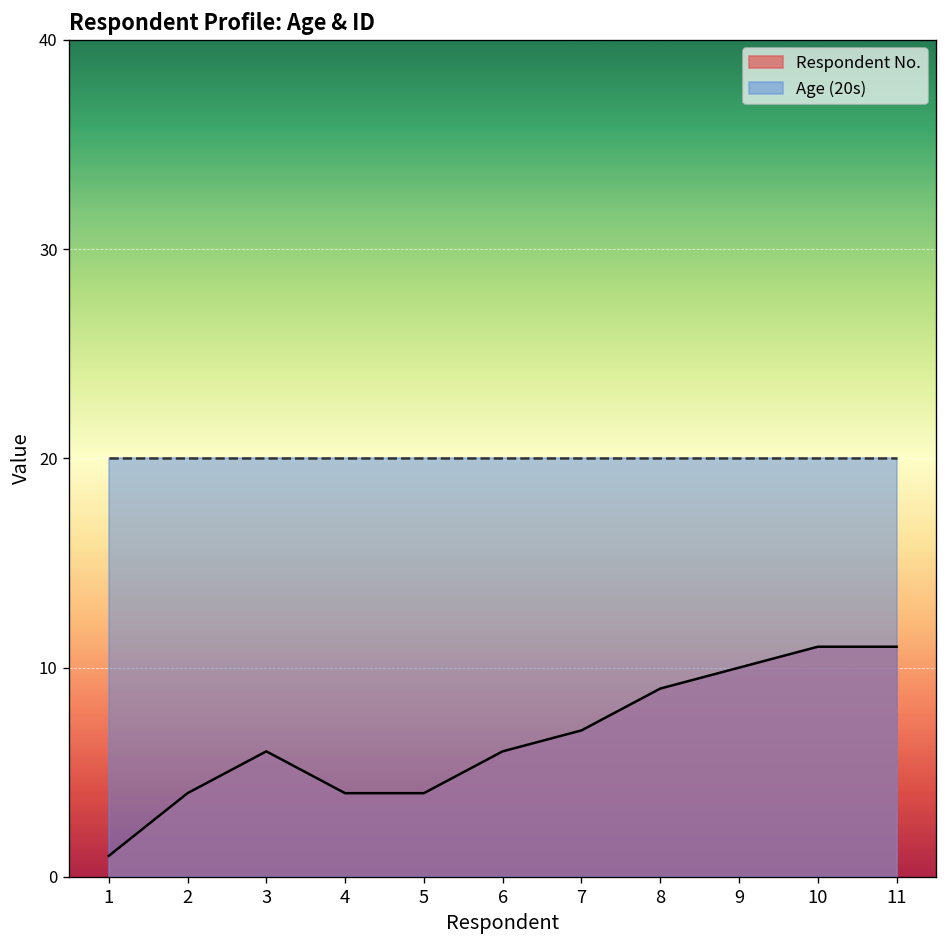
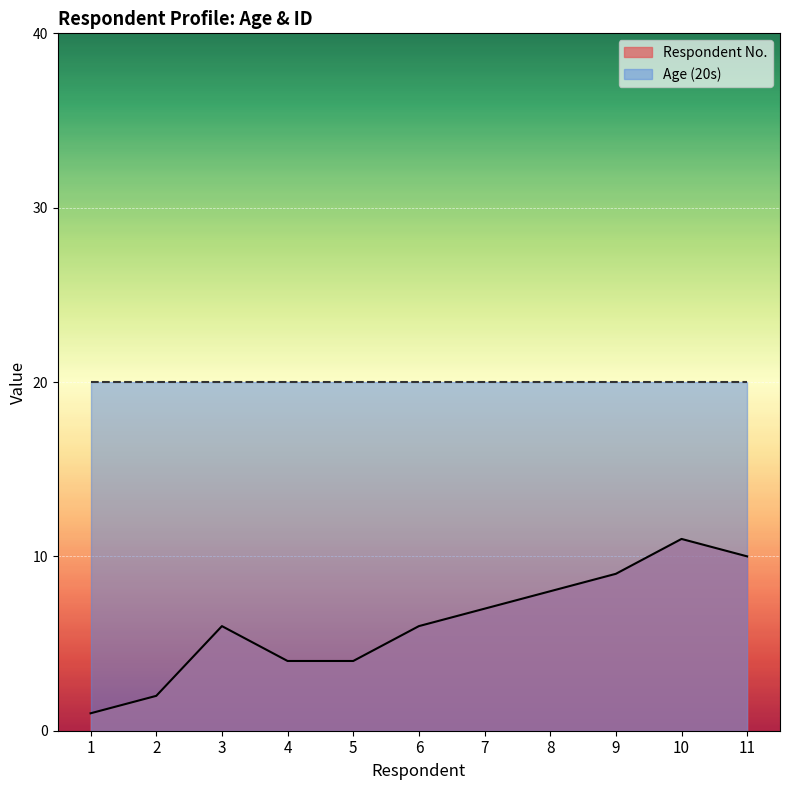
Respondent No., 2: 4 -> 2
Respondent No., 8: 9 -> 8
Respondent No., 9: 10 -> 9
Respondent No., 11: 11 -> 10
